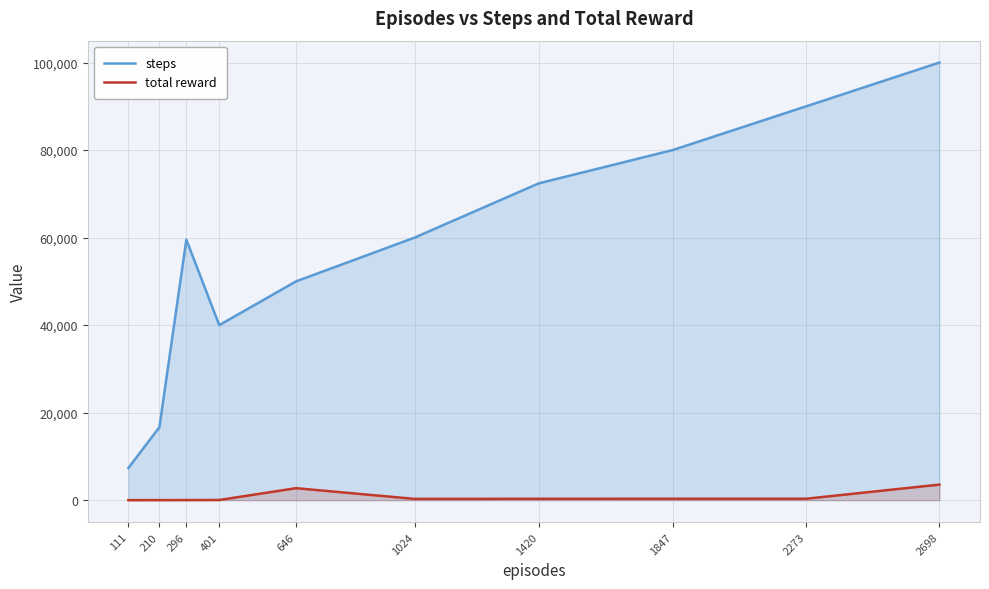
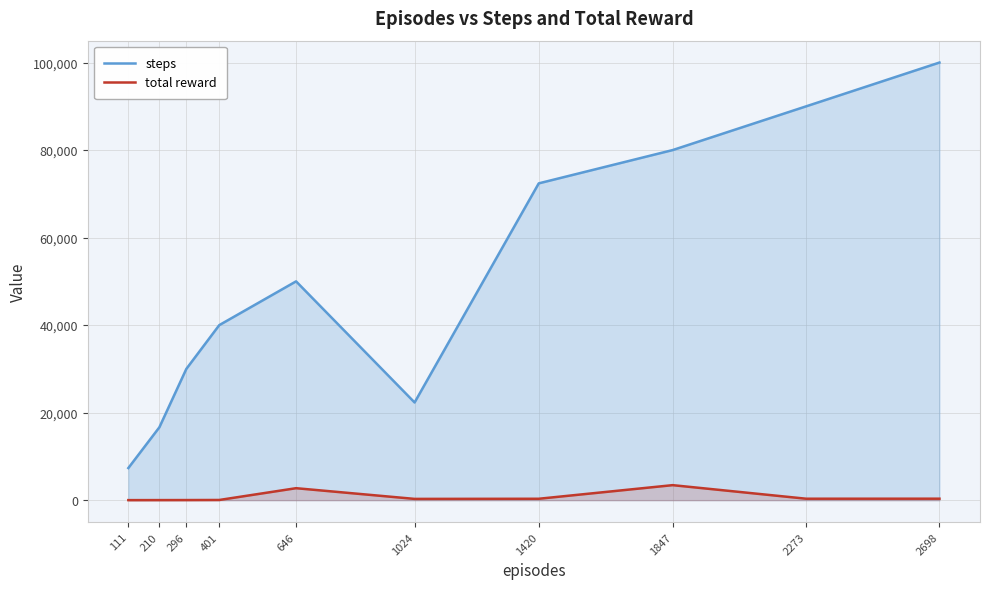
steps, 296: 60,000 -> 30,000
steps, 1024: 60,000 -> 22,000
total reward, 1847: 0 -> 3,000
total reward, 2698: 4,000 -> 0
